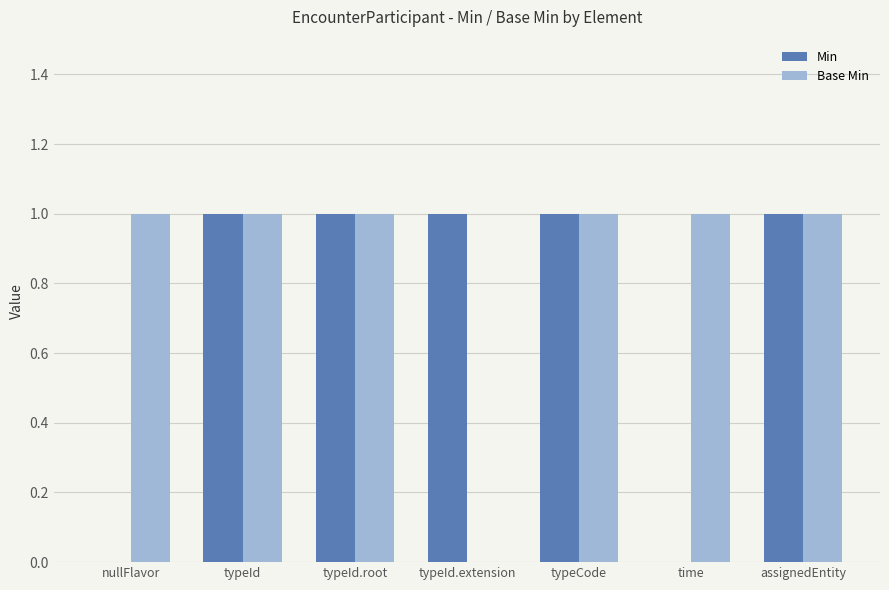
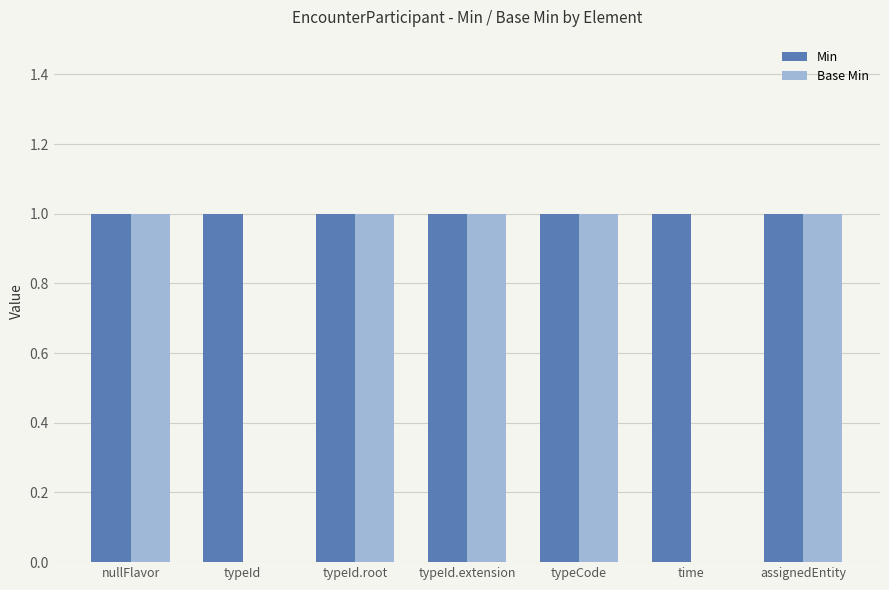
Min, nullFlavor: 0 -> 1
Base Min, typeId: 1 -> 0
Base Min, typeId.extension: 0 -> 1
Min, time: 0 -> 1
Base Min, time: 1 -> 0
